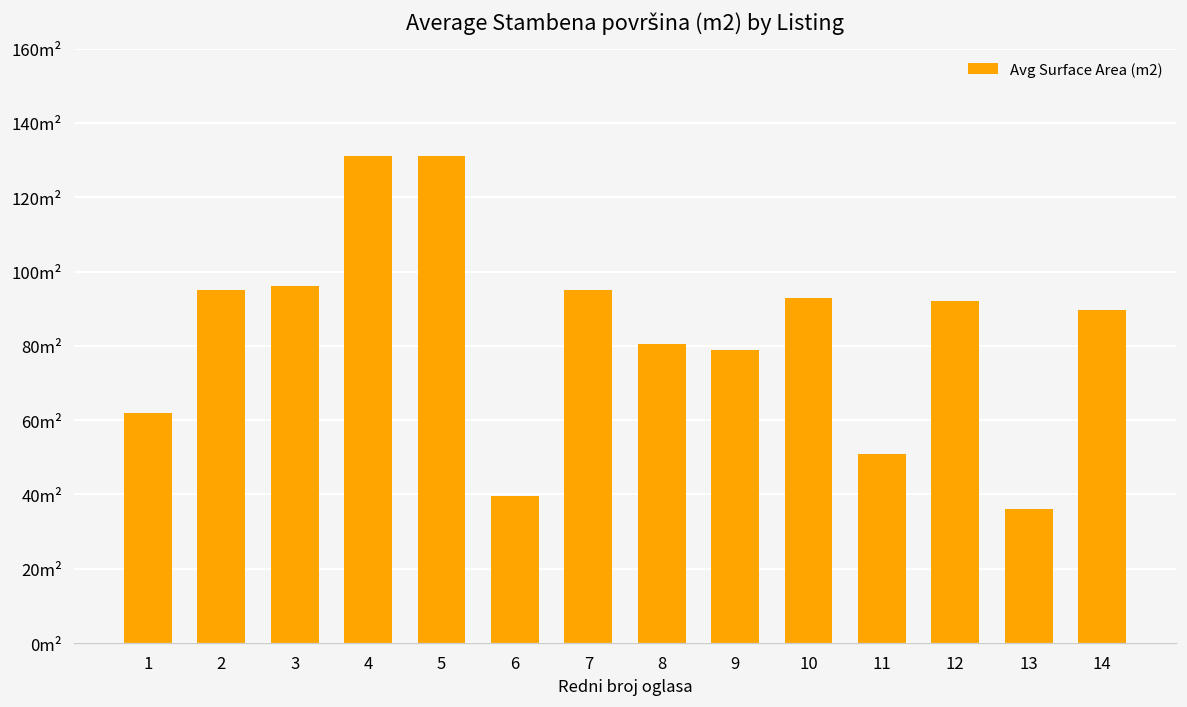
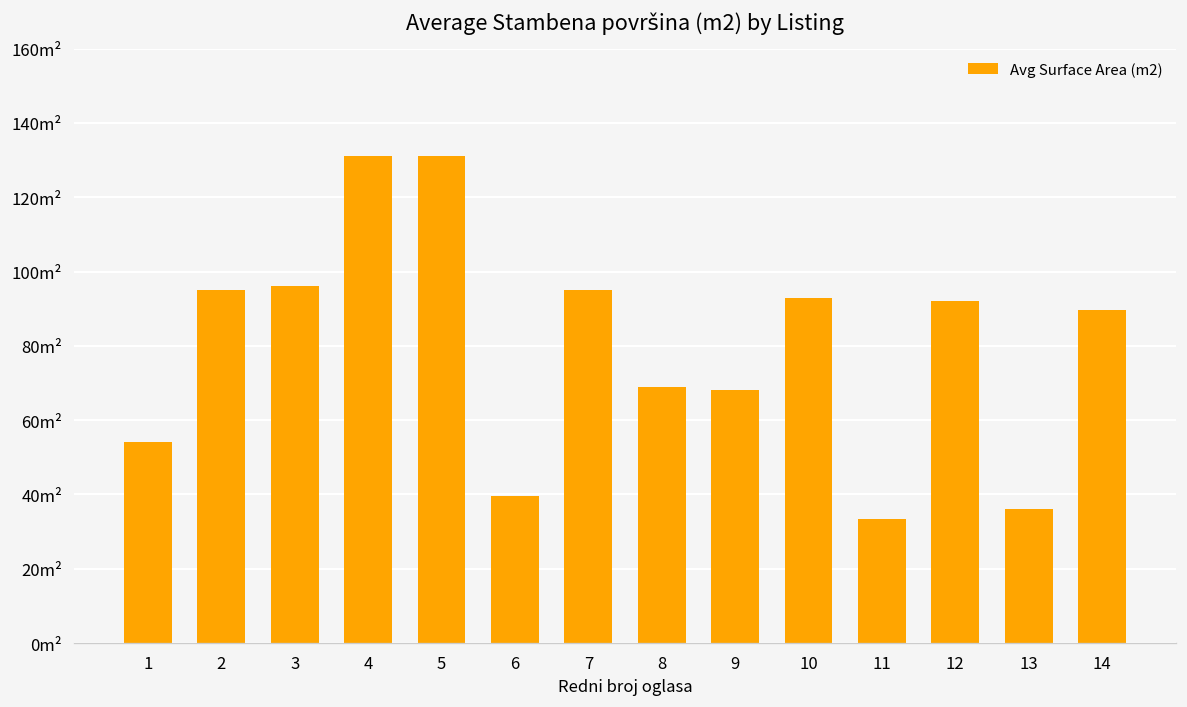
1: 62m² -> 54m²
8: 80m² -> 69m²
9: 79m² -> 68m²
11: 51m² -> 33m²
